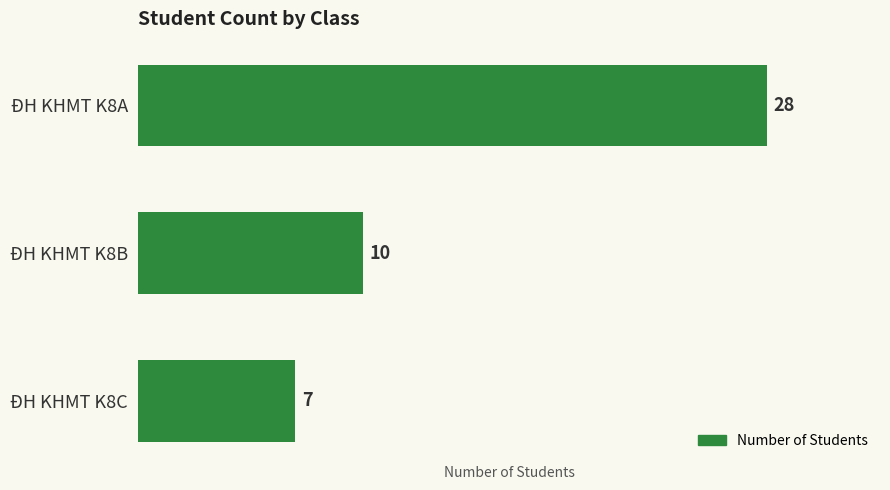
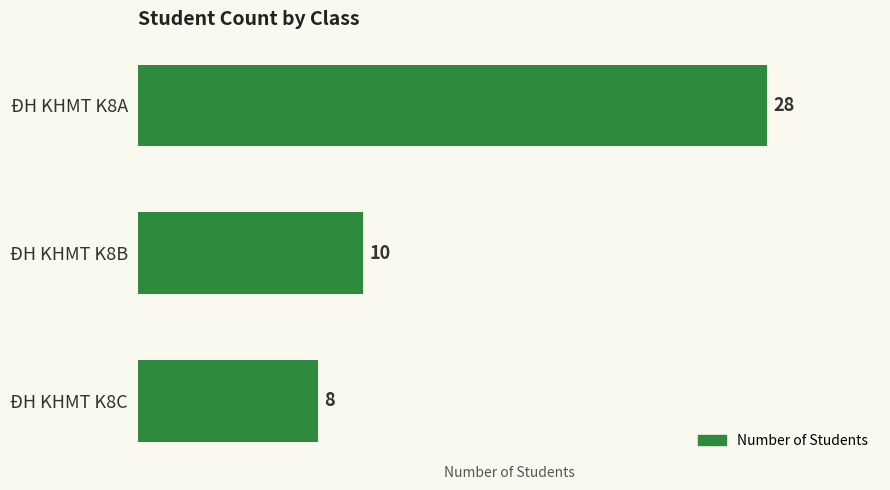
ĐH KHMT K8C: 7 -> 8
